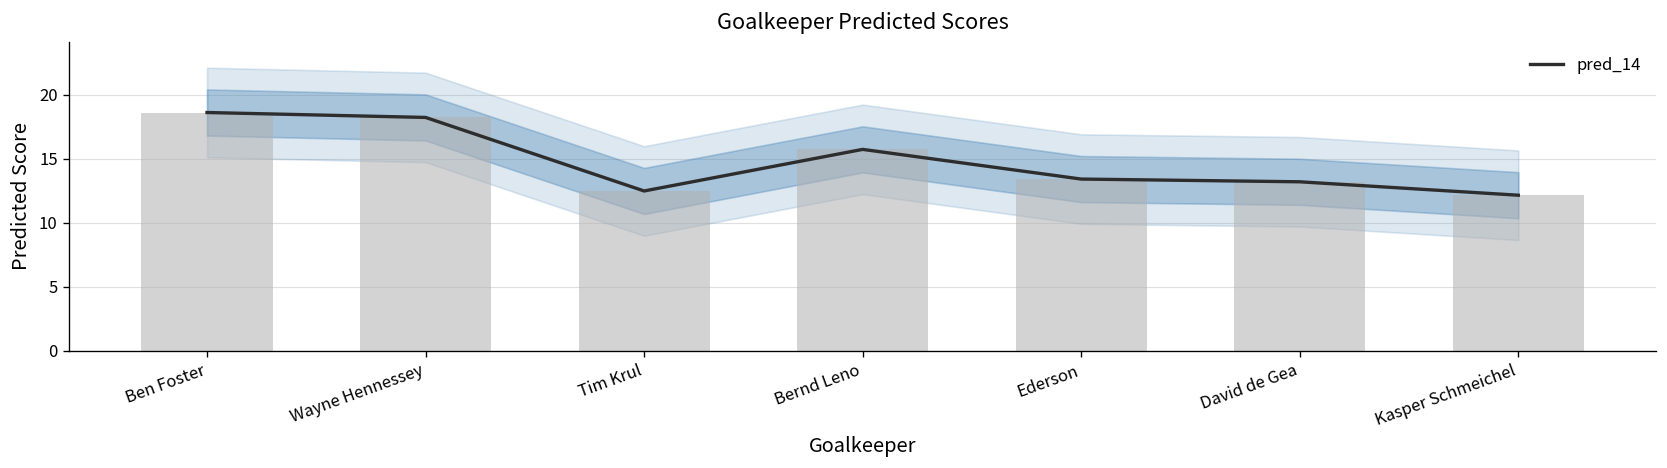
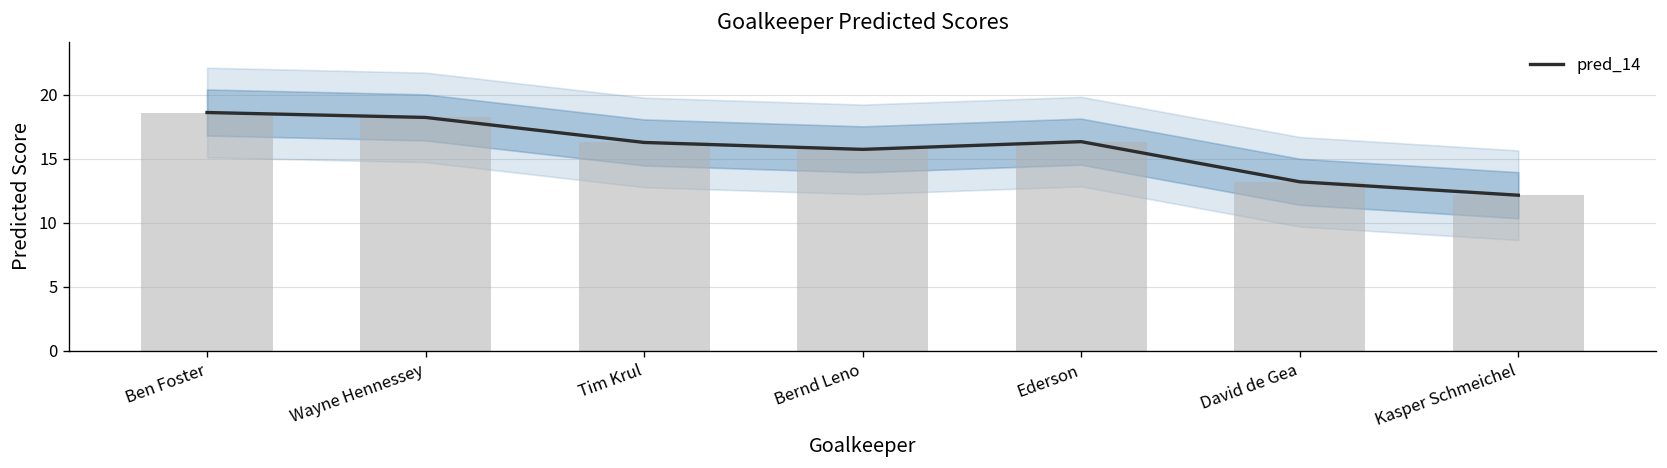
pred_14, Tim Krul: 12.5 -> 16.3
pred_14, Ederson: 13.4 -> 16.3
